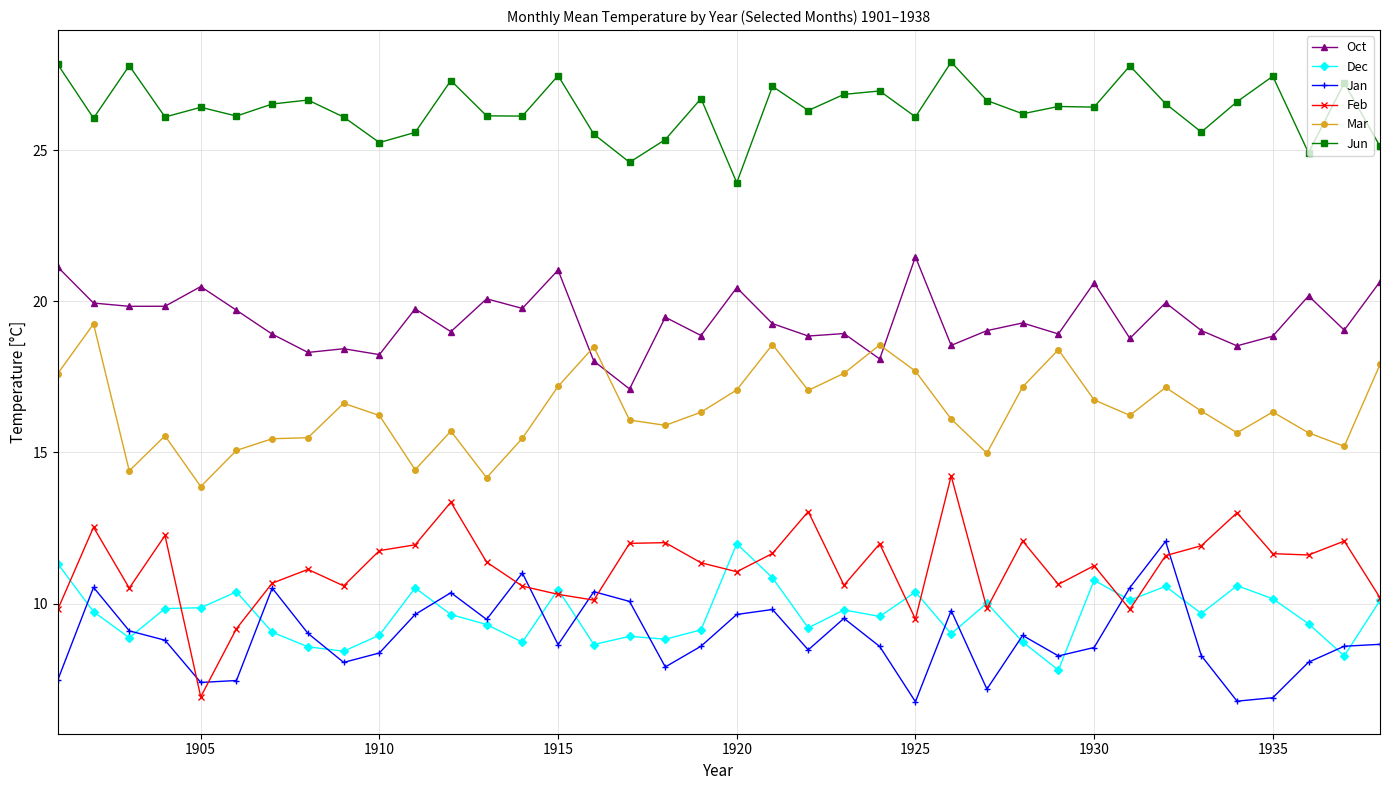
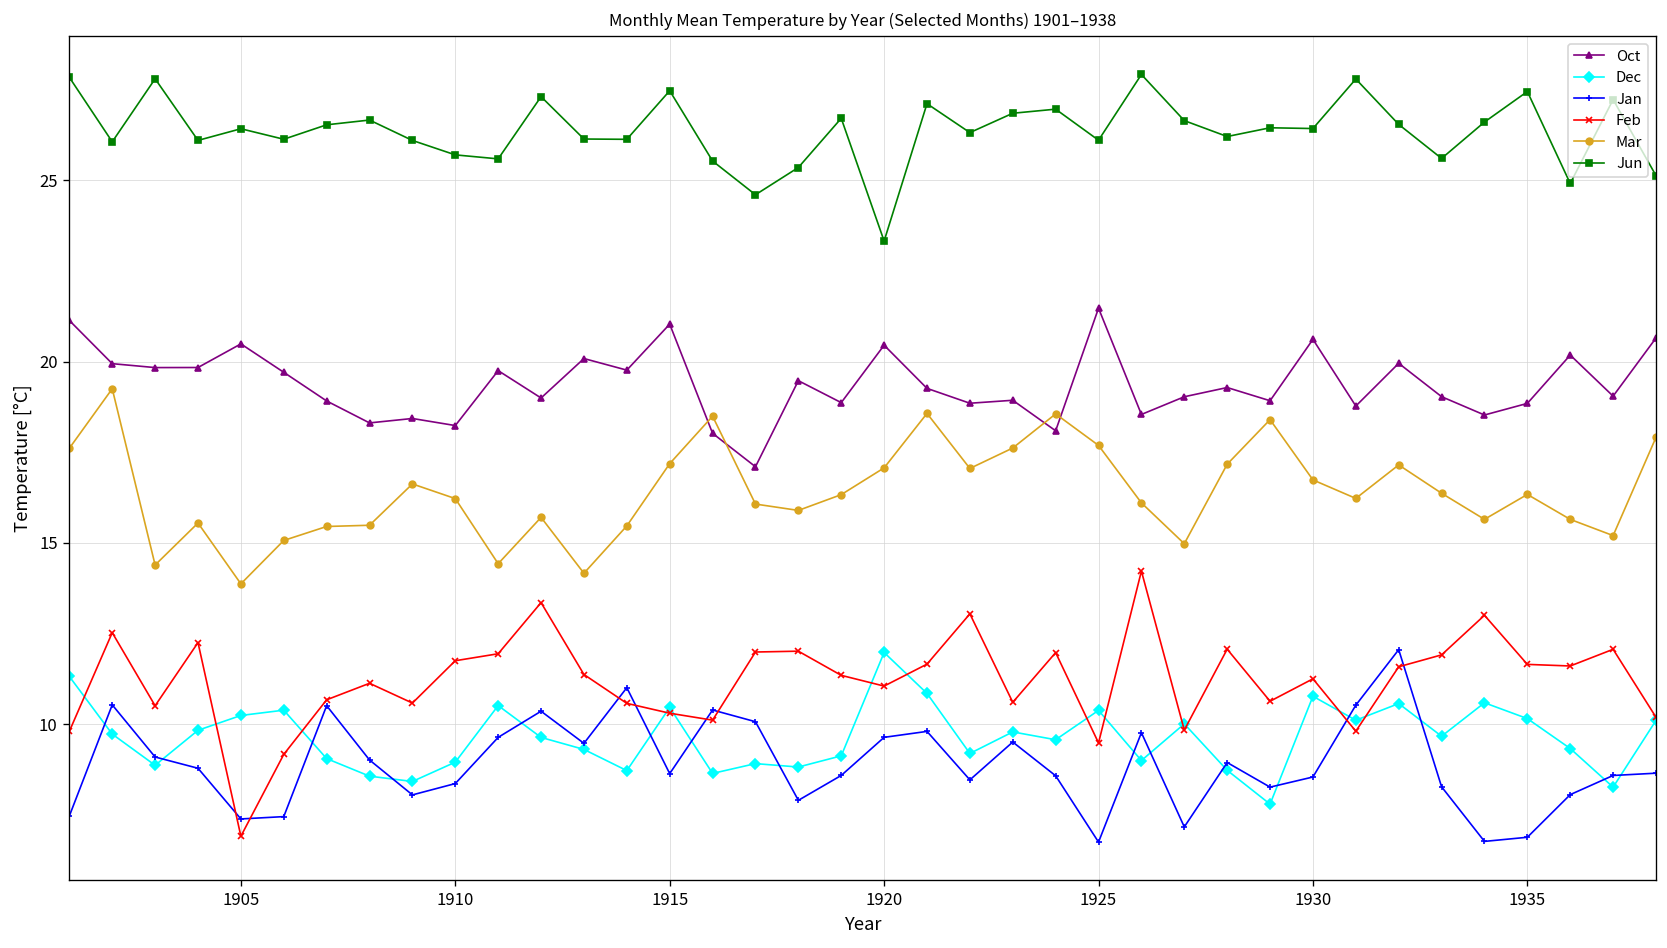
Dec, 1905: 9.9 -> 10.2
Jun, 1910: 25.2 -> 25.7
Jun, 1920: 23.9 -> 23.3
